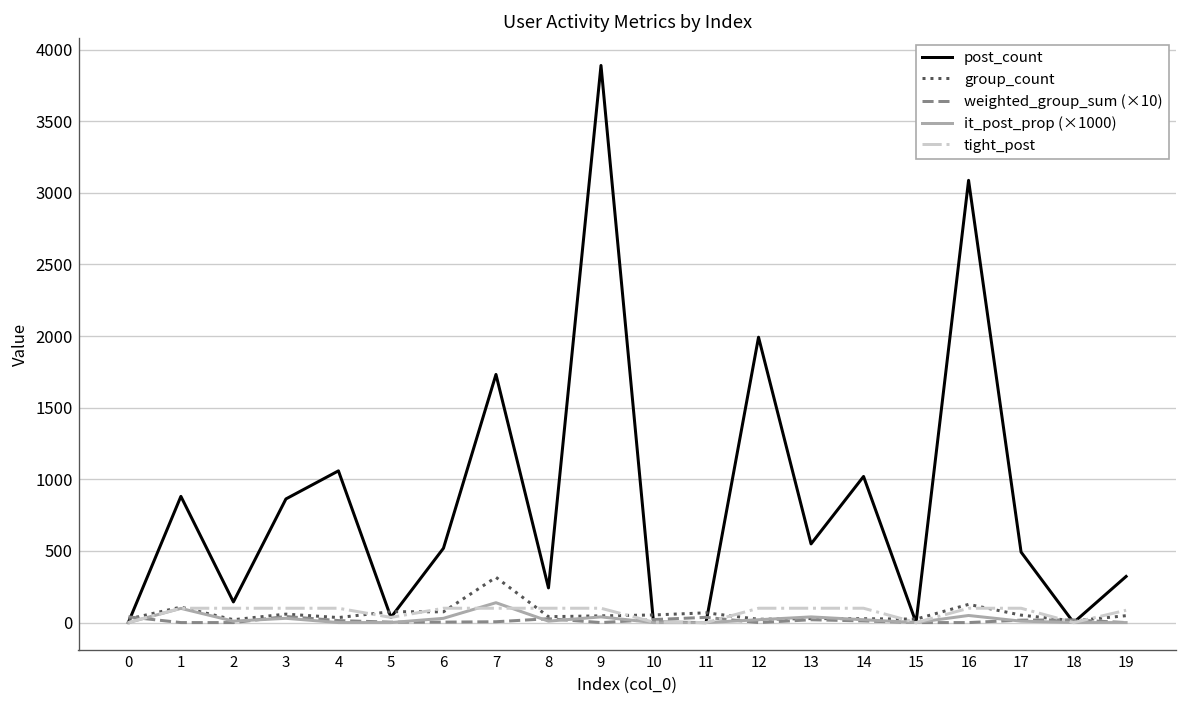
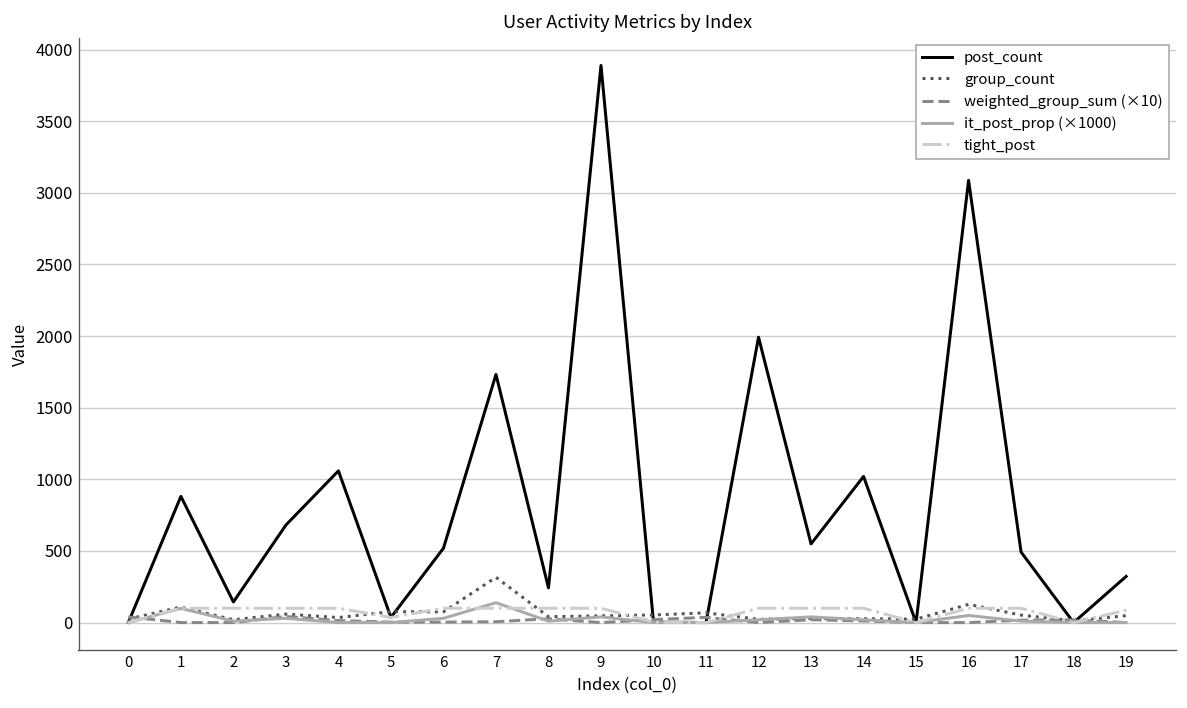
post_count, 3: 860 -> 680
